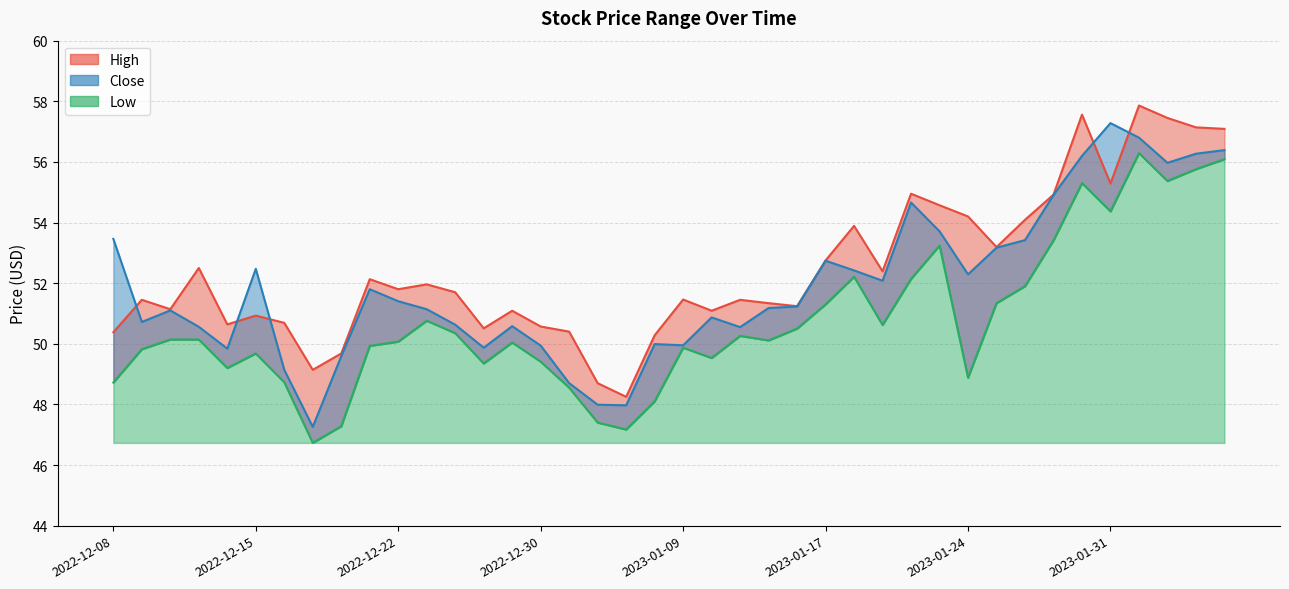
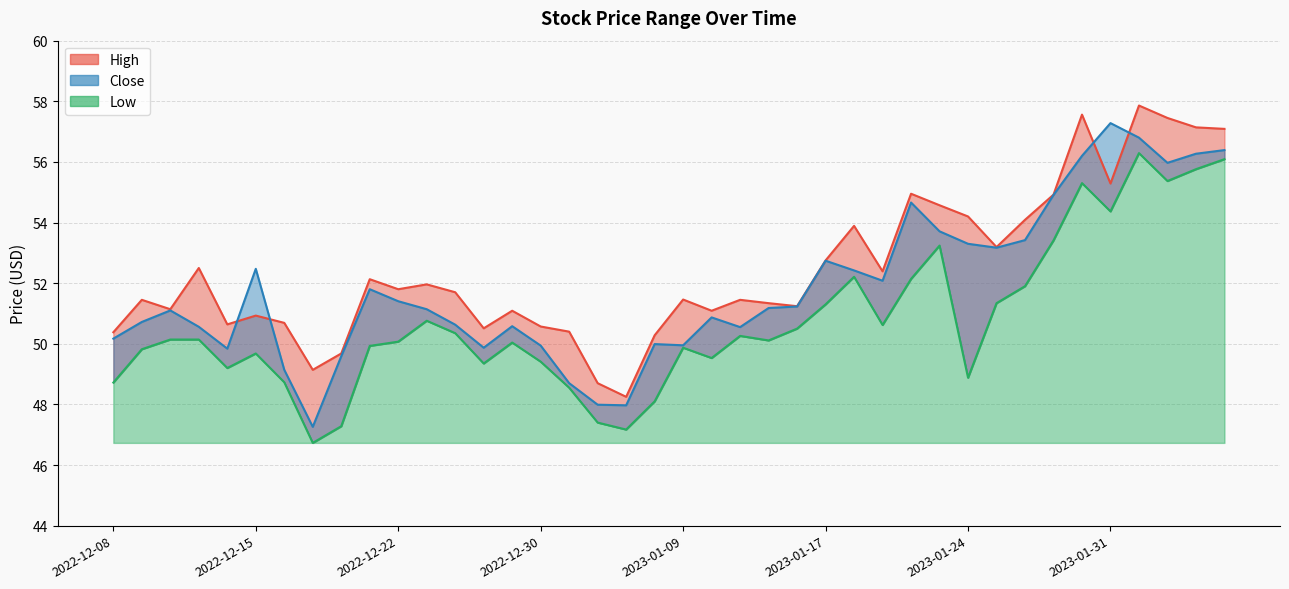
Close, 2022-12-08: 53.5 -> 50.2
Close, 2023-01-24: 52.3 -> 53.3
